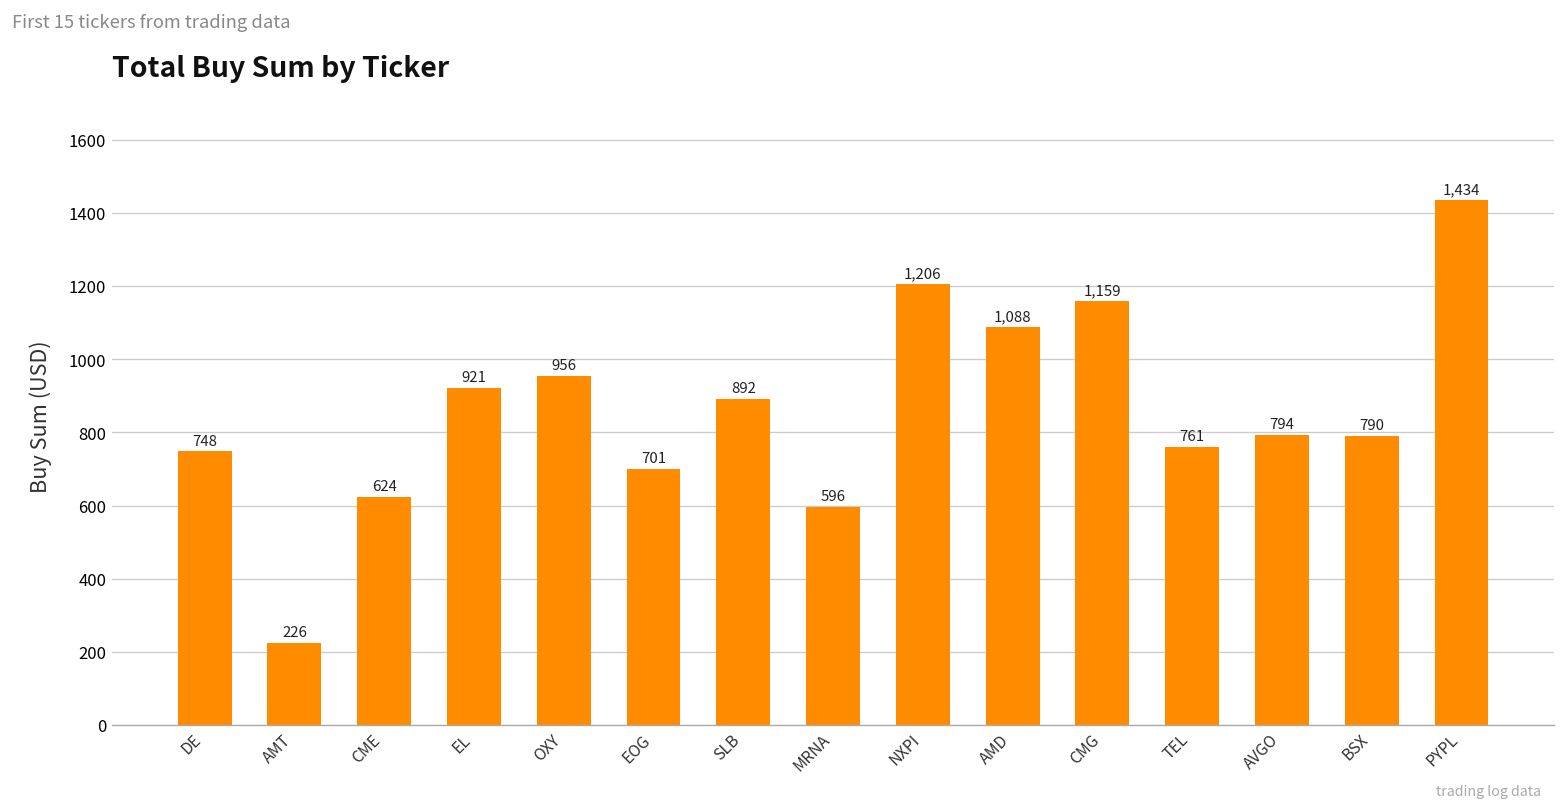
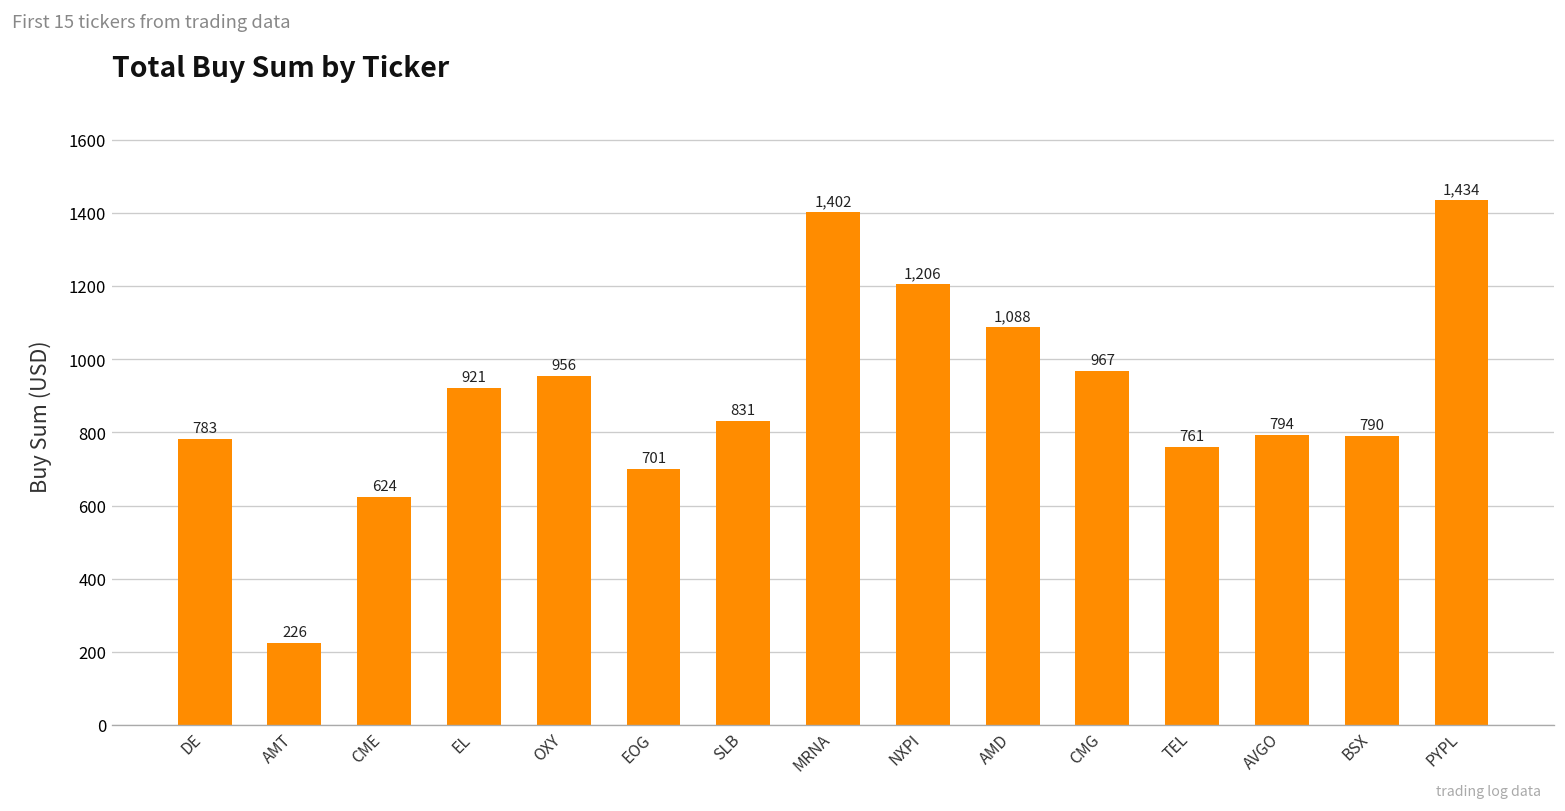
DE: 748 -> 783
SLB: 892 -> 831
MRNA: 596 -> 1,402
CMG: 1,159 -> 967
